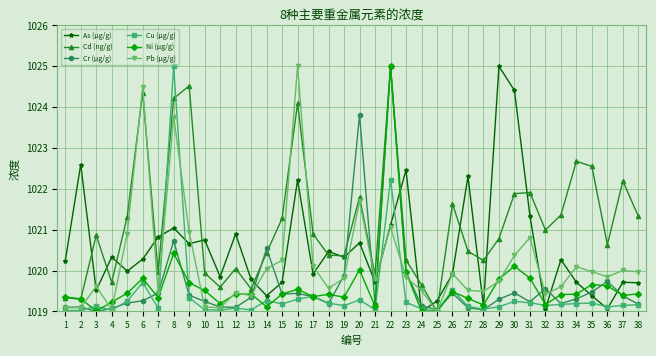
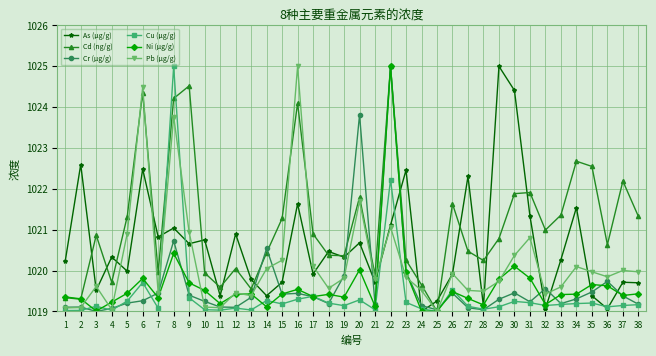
As (μg/g), 6: 1020.3 -> 1022.5
As (μg/g), 11: 1019.8 -> 1019.4
As (μg/g), 16: 1022.2 -> 1021.6
As (μg/g), 34: 1019.7 -> 1021.5
